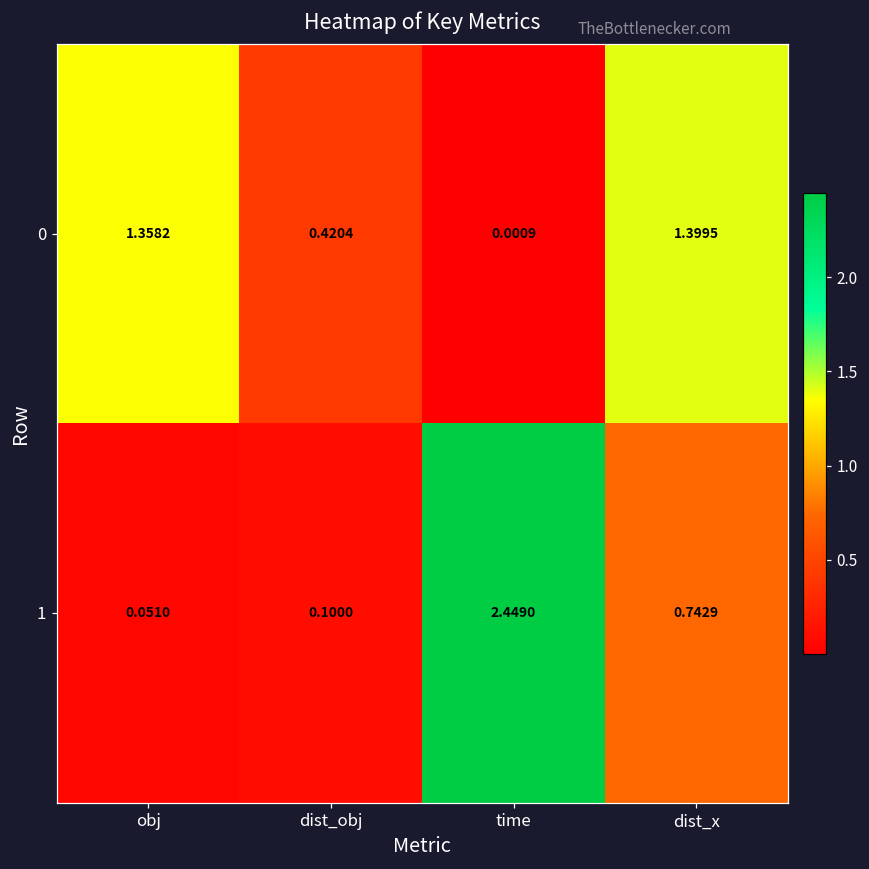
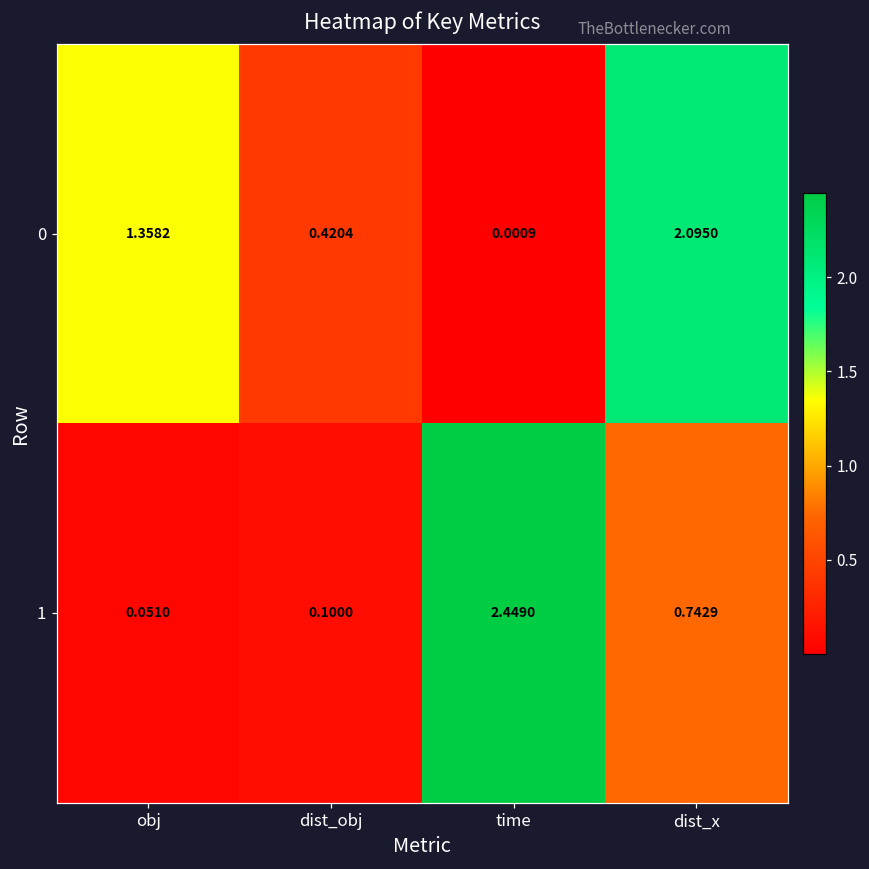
0, dist_x: 1.3995 -> 2.0950
